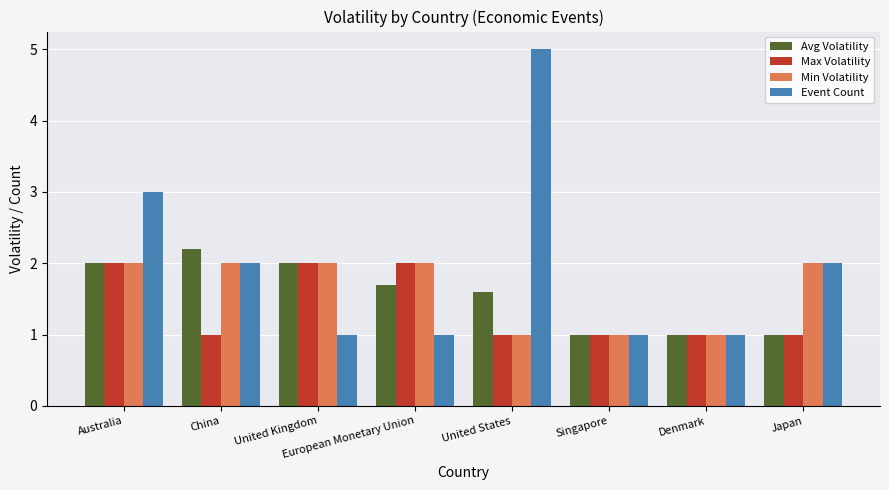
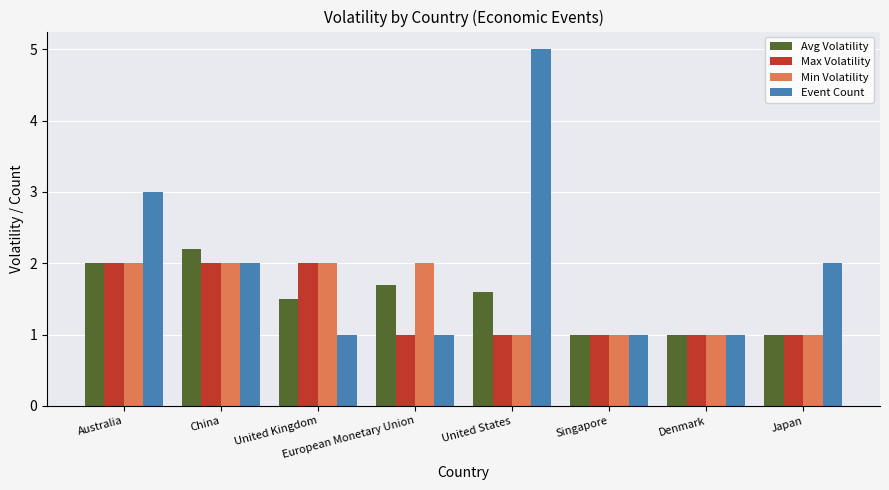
Max Volatility, China: 1 -> 2
Avg Volatility, United Kingdom: 2.0 -> 1.5
Max Volatility, European Monetary Union: 2 -> 1
Min Volatility, Japan: 2 -> 1
